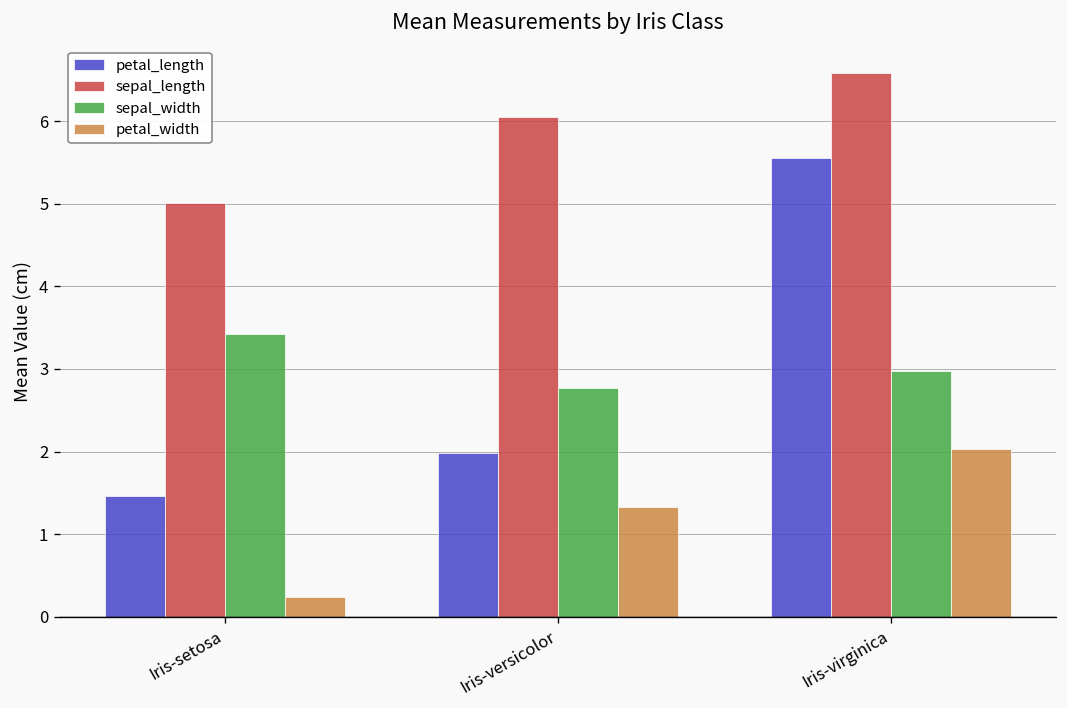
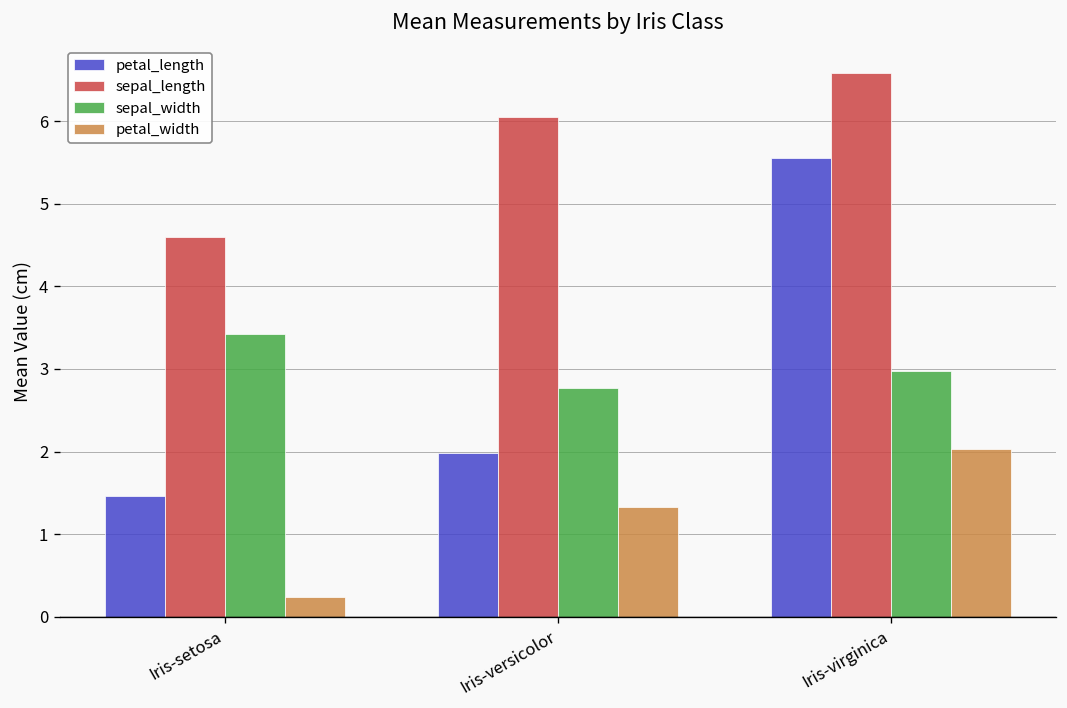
sepal_length, Iris-setosa: 5.0 -> 4.6
